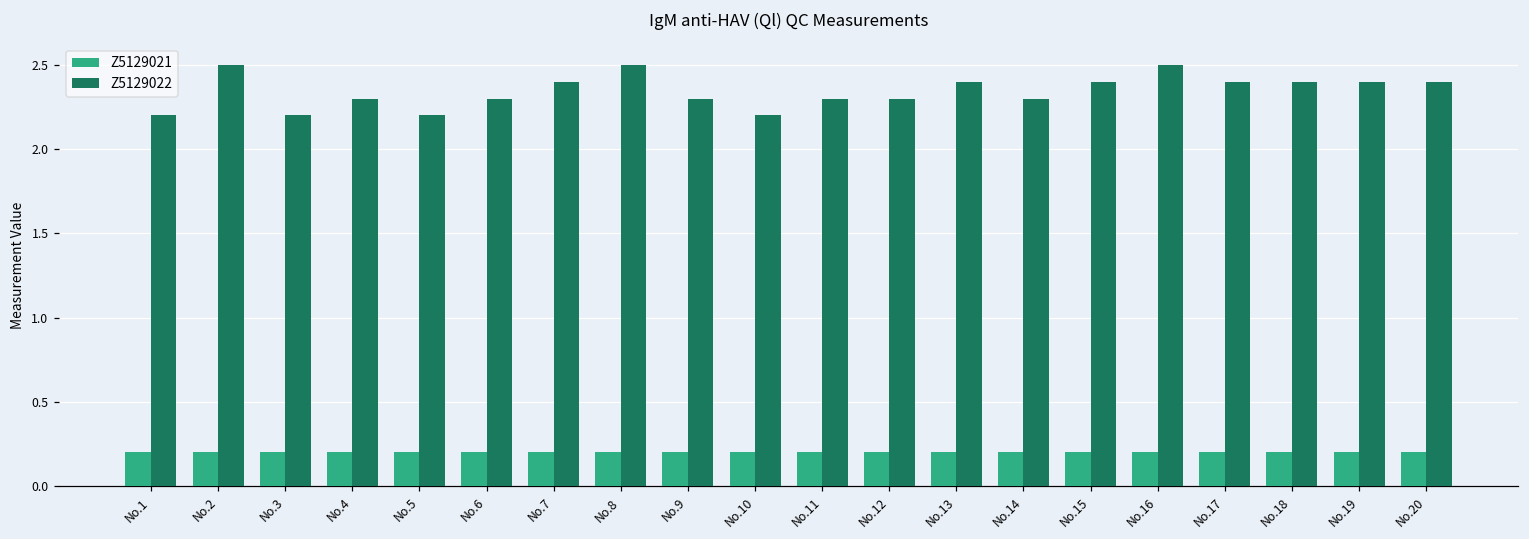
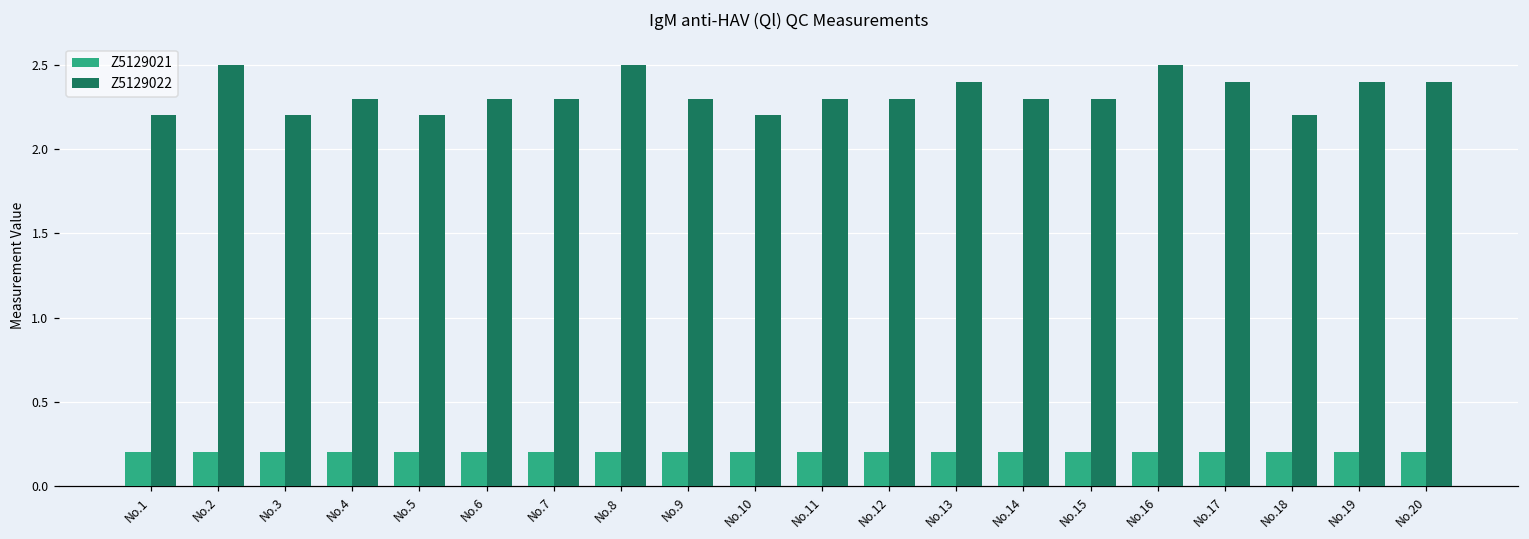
Z5129022, No.7: 2.4 -> 2.3
Z5129022, No.15: 2.4 -> 2.3
Z5129022, No.18: 2.4 -> 2.2
